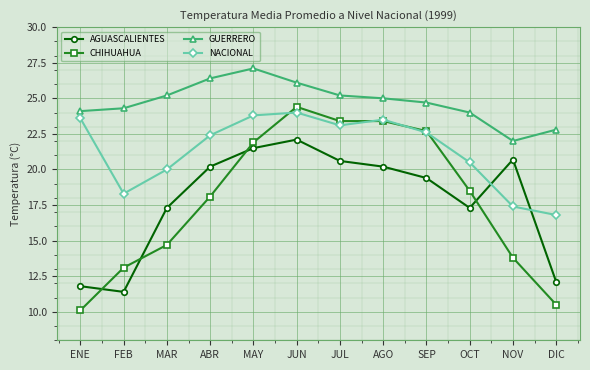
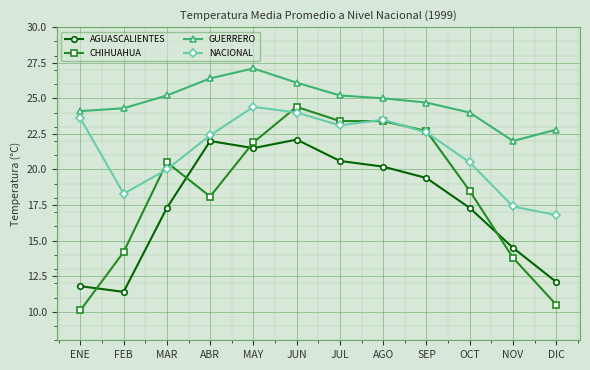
CHIHUAHUA, FEB: 13.1 -> 14.2
CHIHUAHUA, MAR: 14.7 -> 20.5
AGUASCALIENTES, ABR: 20.2 -> 22.0
NACIONAL, MAY: 23.8 -> 24.4
AGUASCALIENTES, NOV: 20.7 -> 14.5
